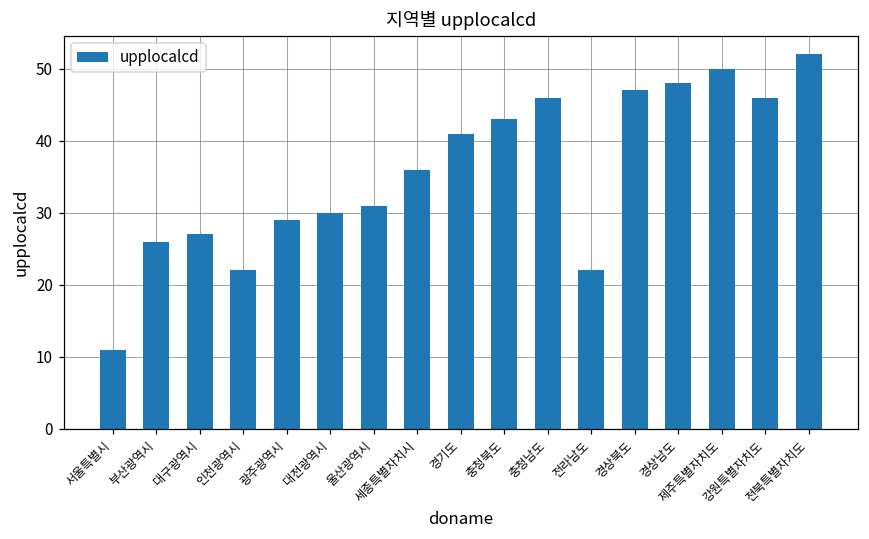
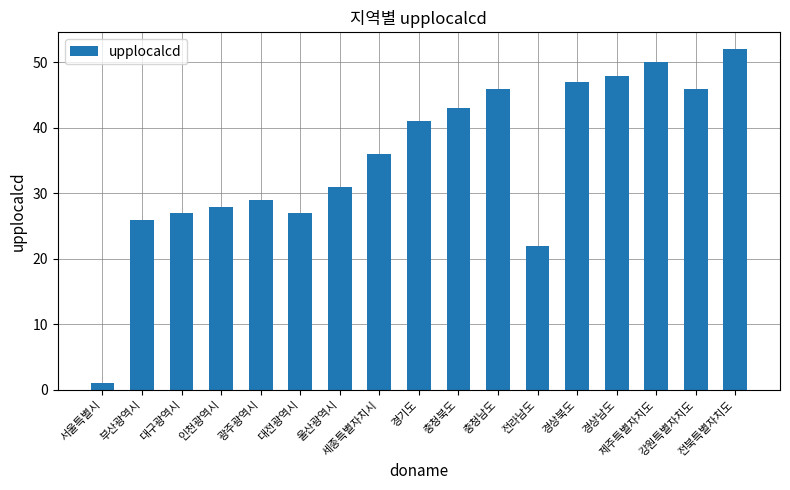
서울특별시: 11 -> 1
인천광역시: 22 -> 28
대전광역시: 30 -> 27
